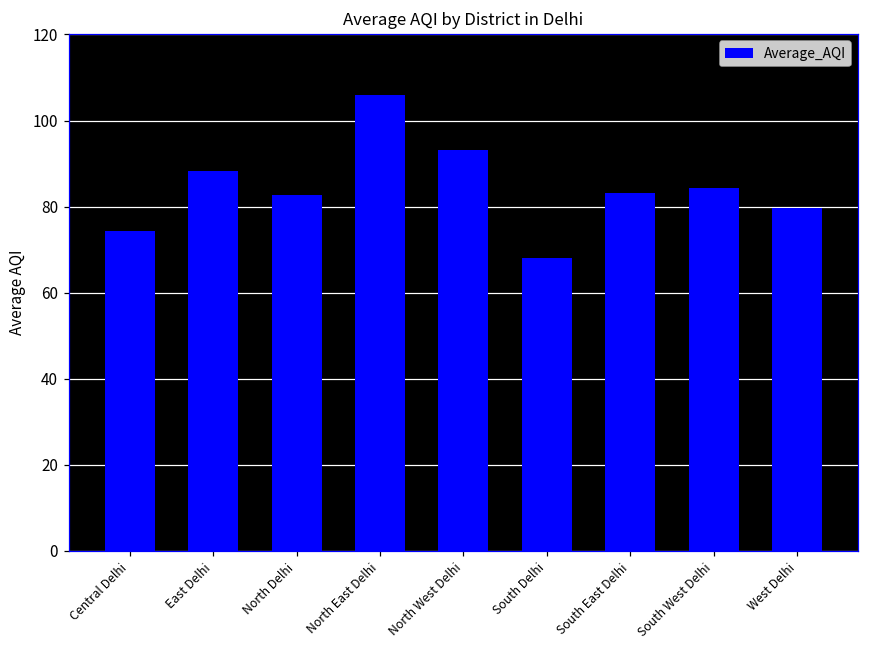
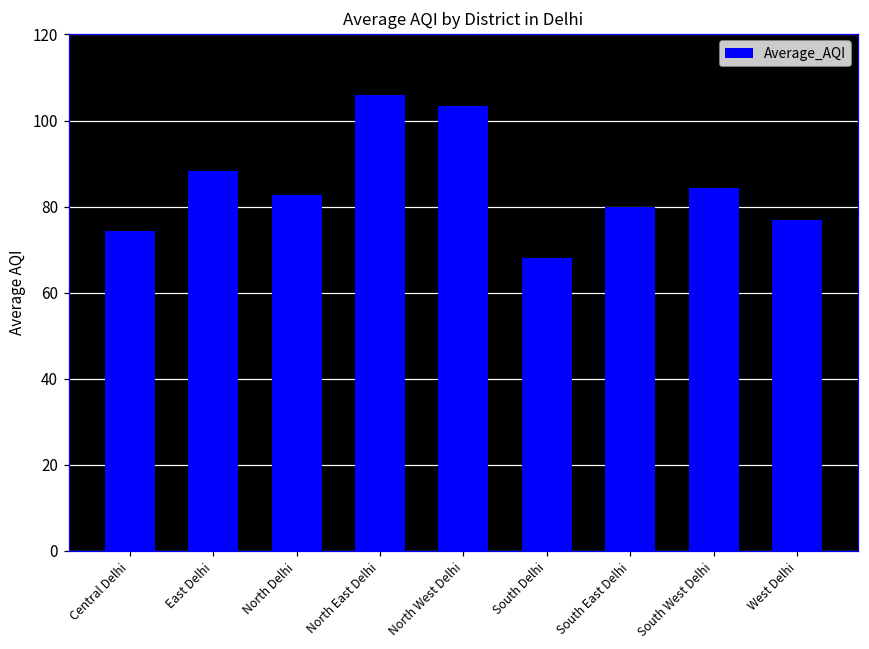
North West Delhi: 93 -> 103
South East Delhi: 83 -> 80
West Delhi: 80 -> 77
